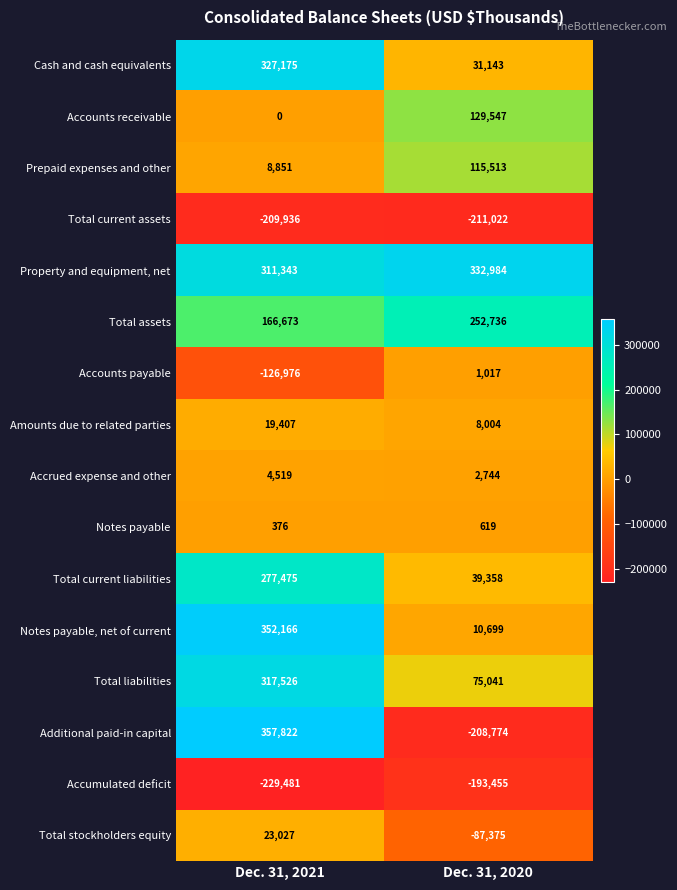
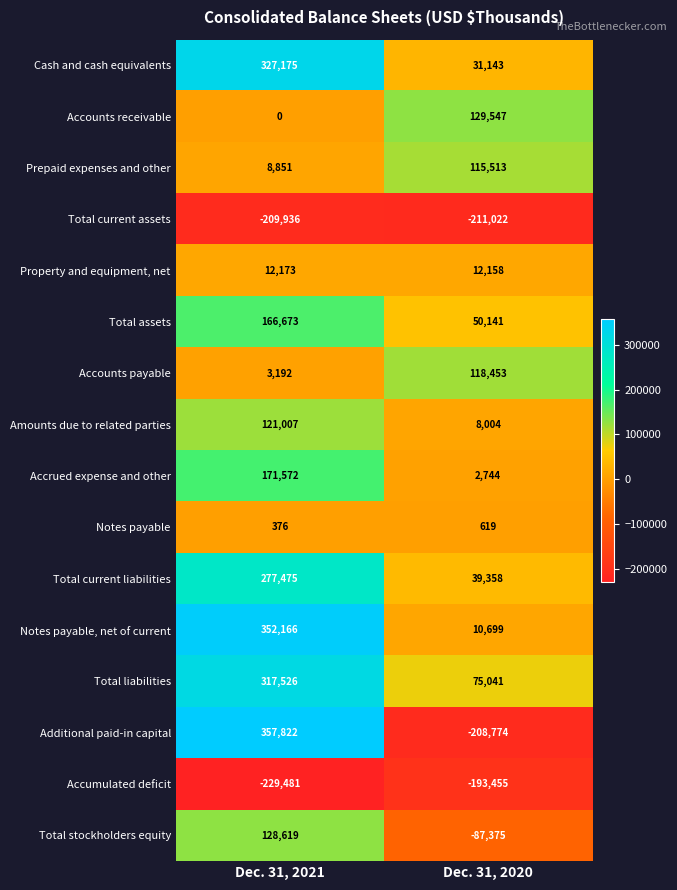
Property and equipment, net, Dec. 31, 2021: 311,343 -> 12,173
Property and equipment, net, Dec. 31, 2020: 332,984 -> 12,158
Total assets, Dec. 31, 2020: 252,736 -> 50,141
Accounts payable, Dec. 31, 2021: -126,976 -> 3,192
Accounts payable, Dec. 31, 2020: 1,017 -> 118,453
Amounts due to related parties, Dec. 31, 2021: 19,407 -> 121,007
Accrued expense and other, Dec. 31, 2021: 4,519 -> 171,572
Total stockholders equity, Dec. 31, 2021: 23,027 -> 128,619
